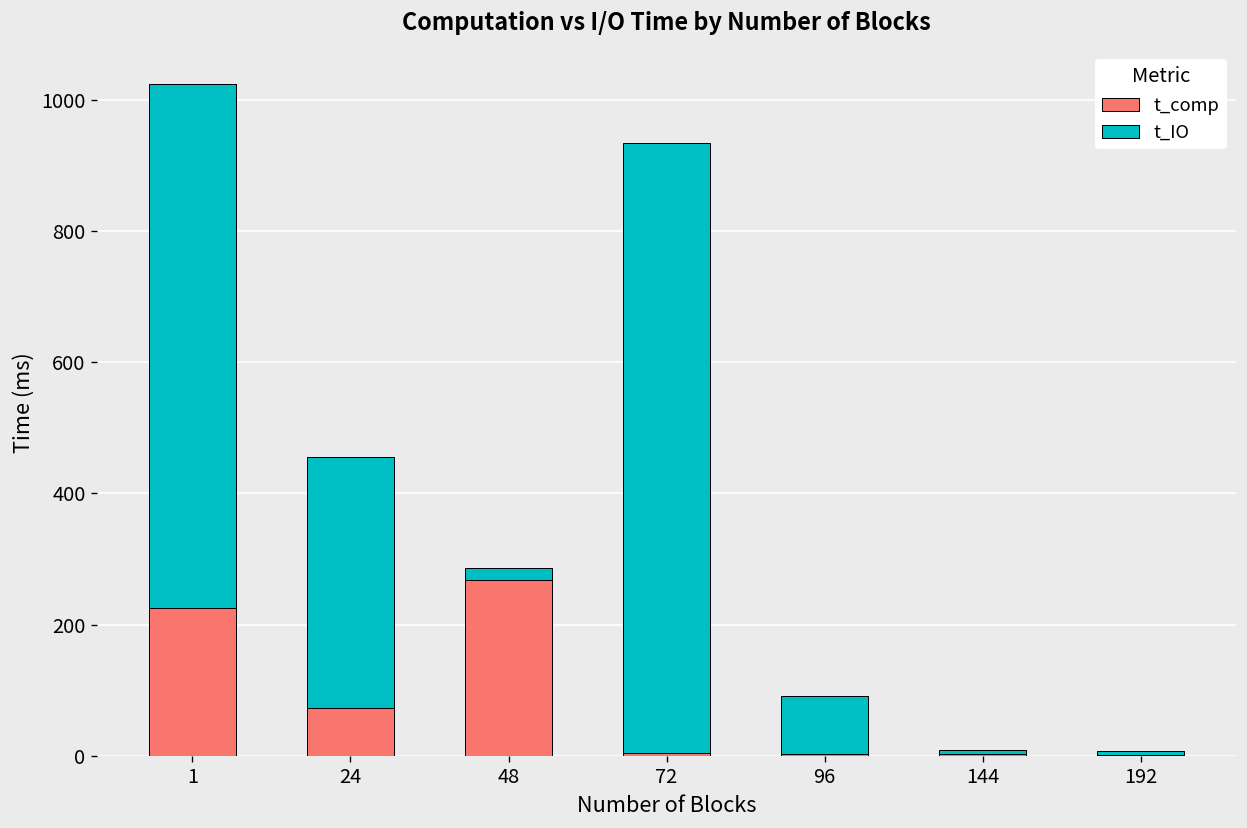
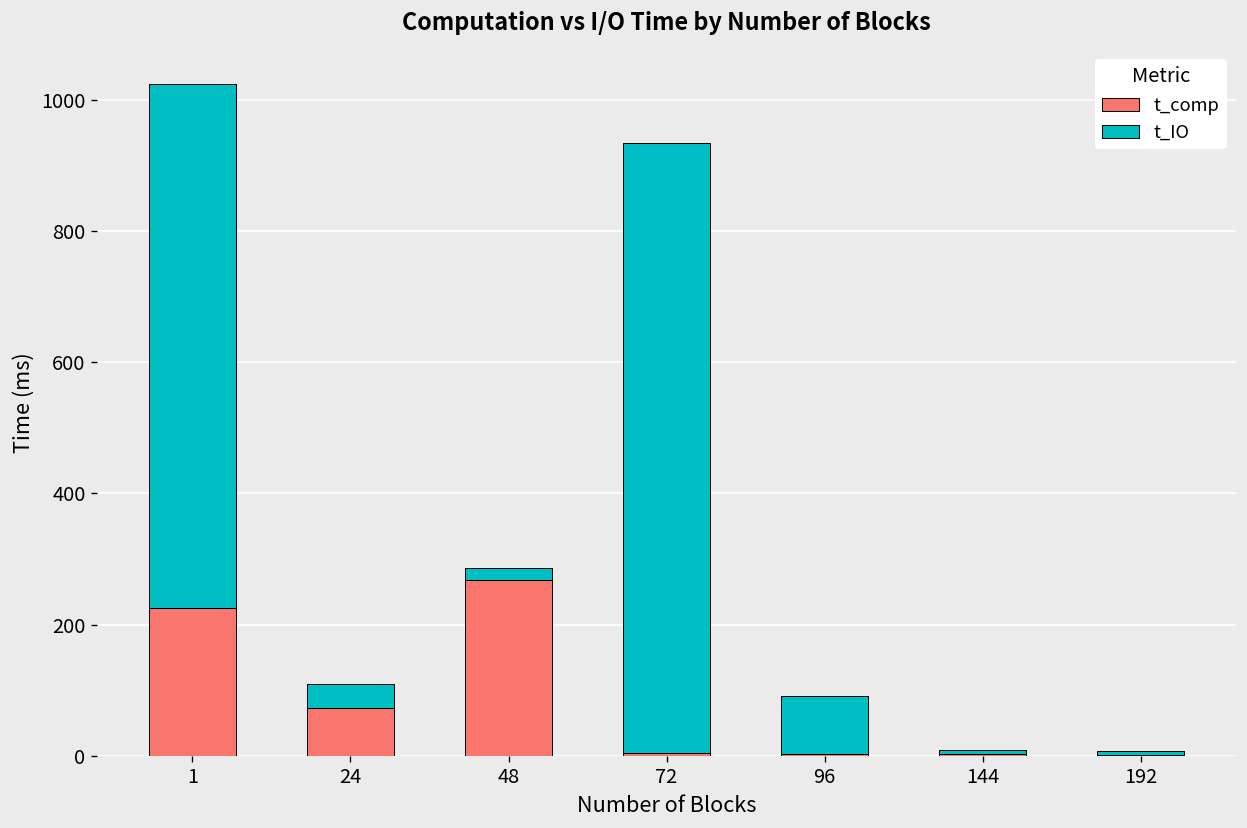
t_IO, 24: 380 -> 40
